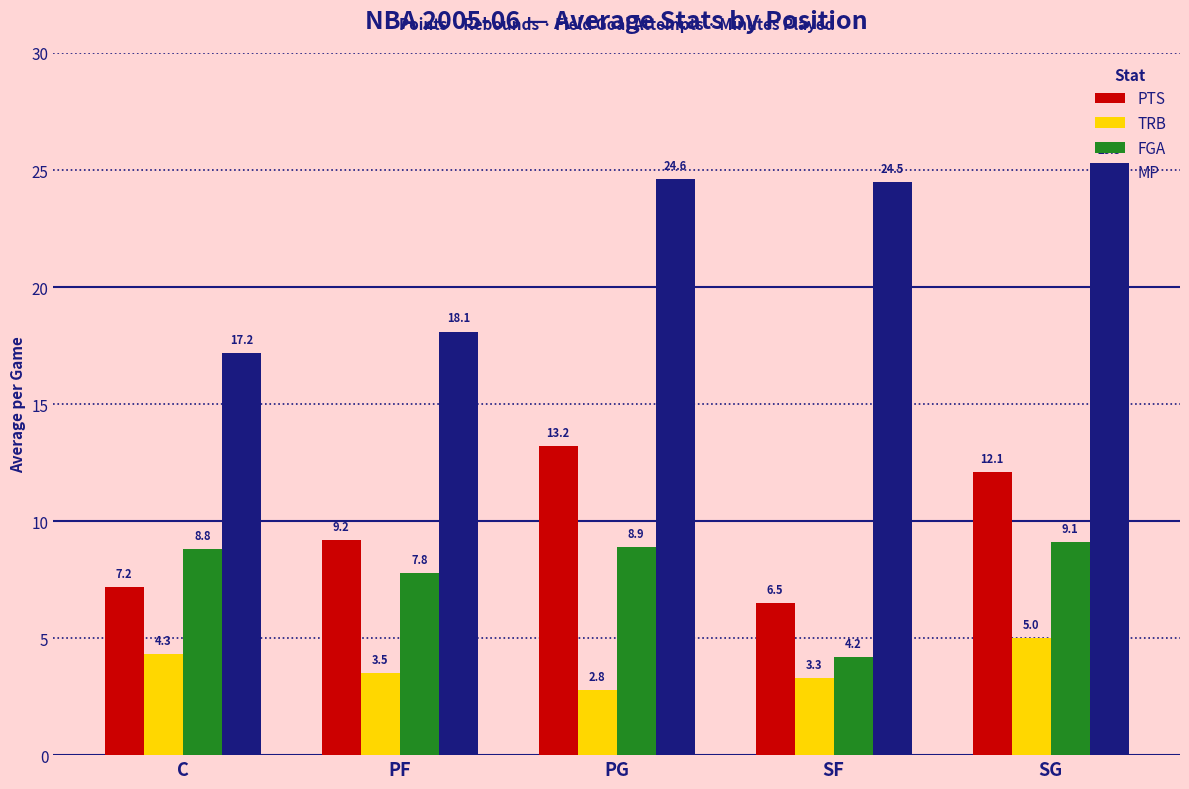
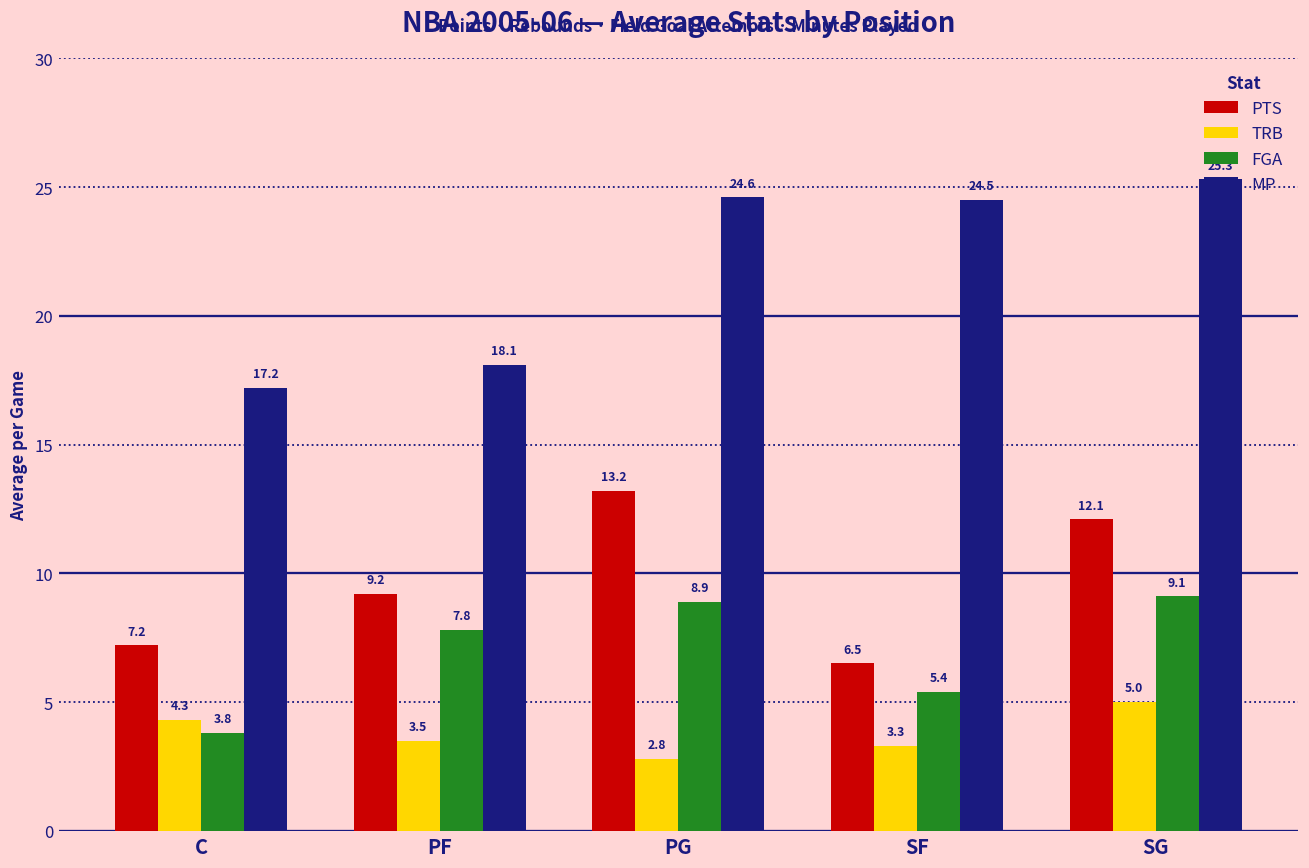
FGA, C: 8.8 -> 3.8
FGA, SF: 4.2 -> 5.4
